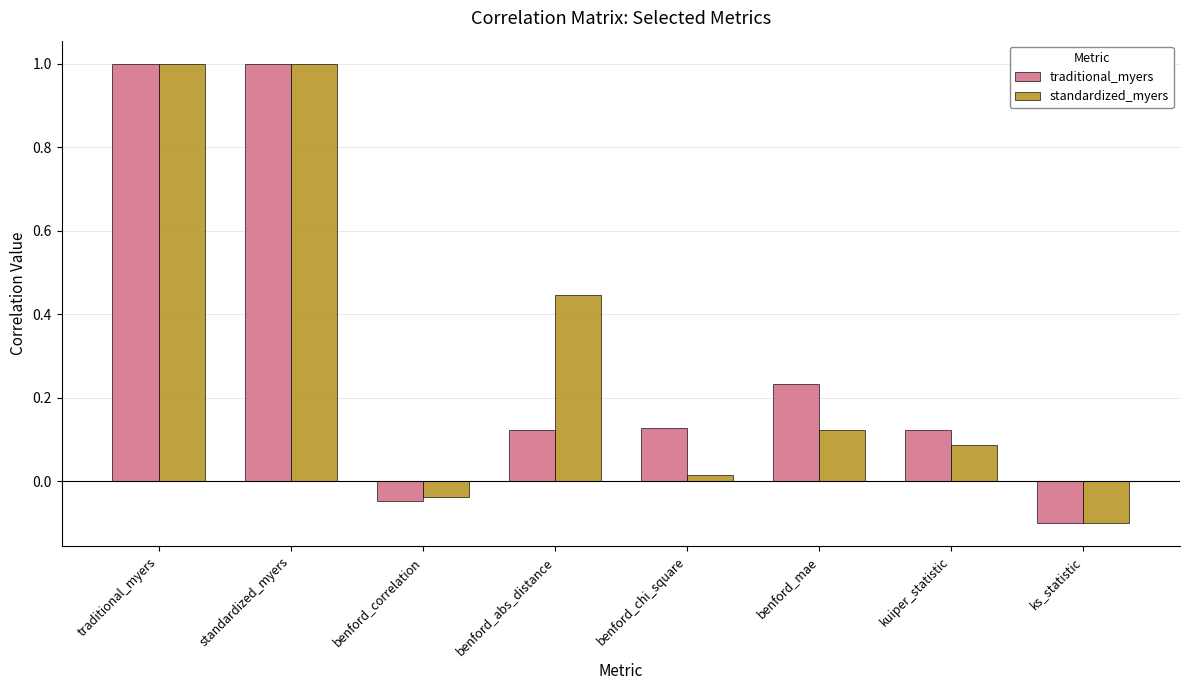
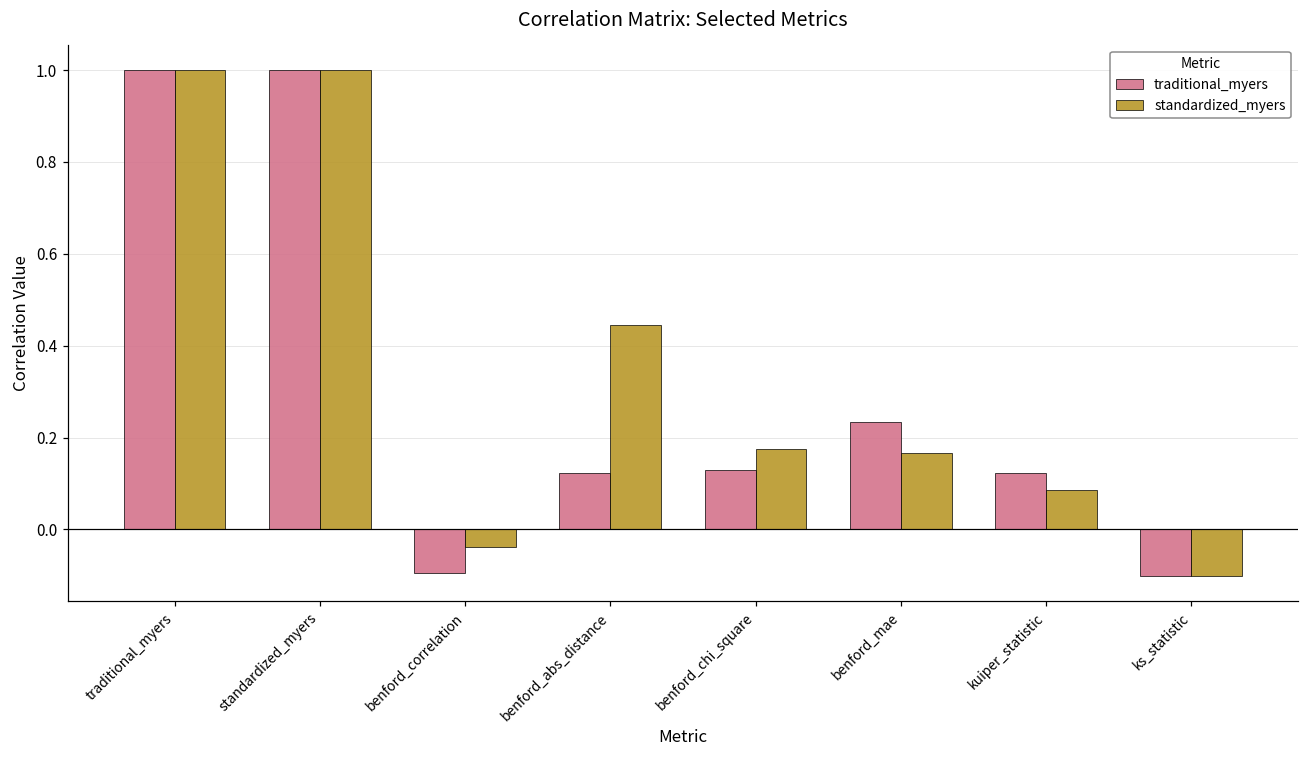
traditional_myers, benford_correlation: -0.05 -> -0.09
standardized_myers, benford_chi_square: 0.01 -> 0.18
standardized_myers, benford_mae: 0.12 -> 0.17
